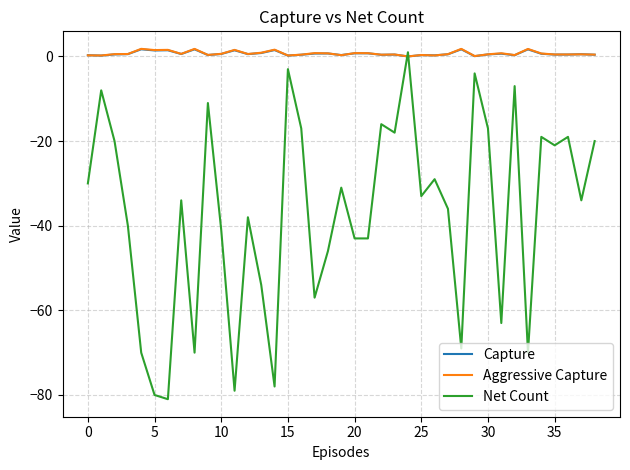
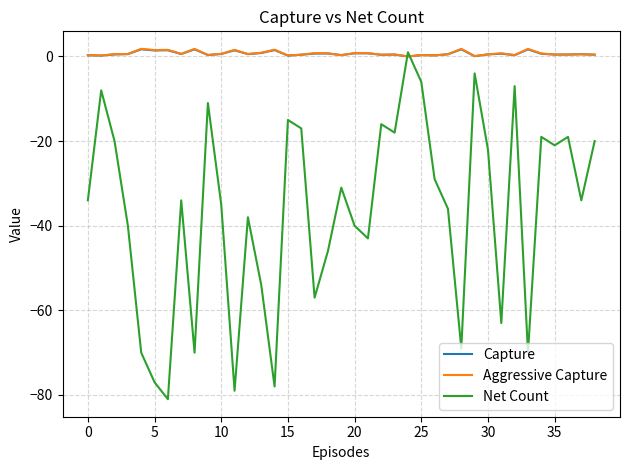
Net Count, 0: -30 -> -34
Net Count, 5: -80 -> -77
Net Count, 10: -41 -> -35
Net Count, 15: -3 -> -15
Net Count, 20: -43 -> -40
Net Count, 25: -33 -> -6
Net Count, 30: -17 -> -22
